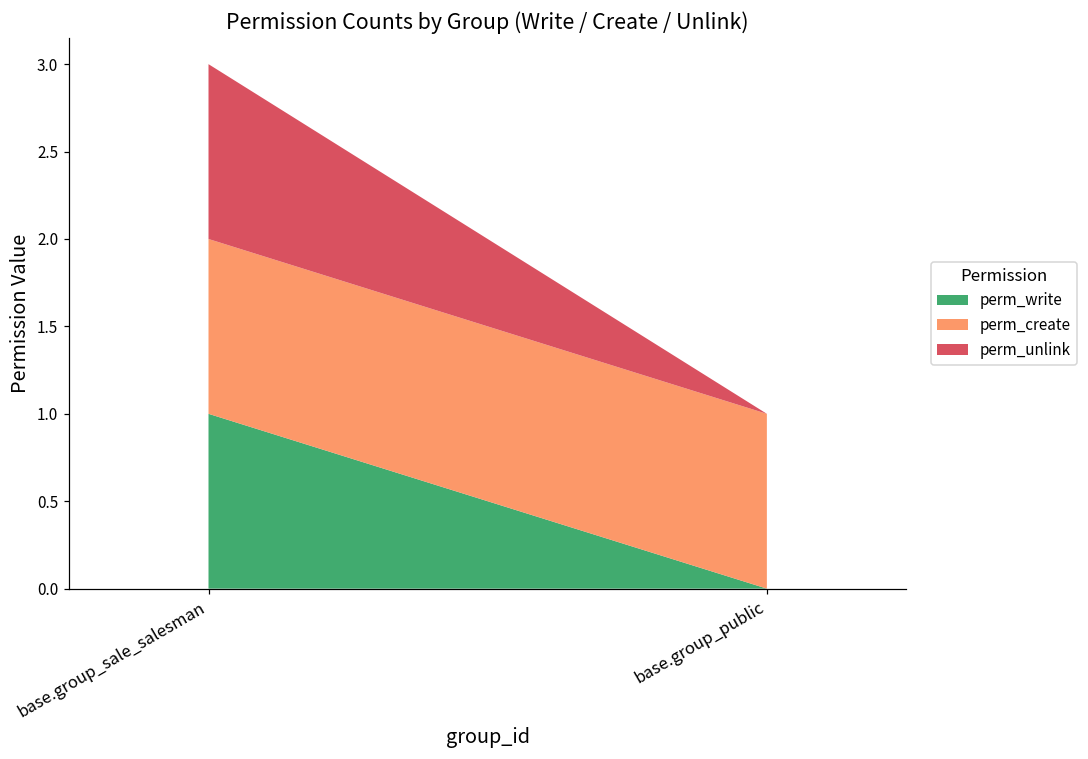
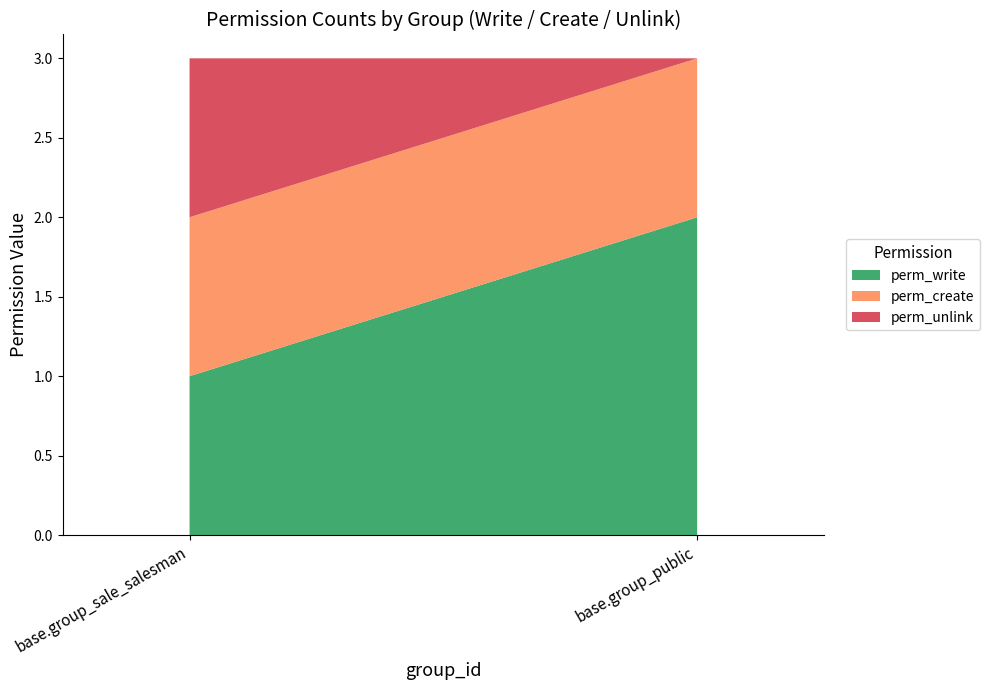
perm_write, base.group_public: 0 -> 2
